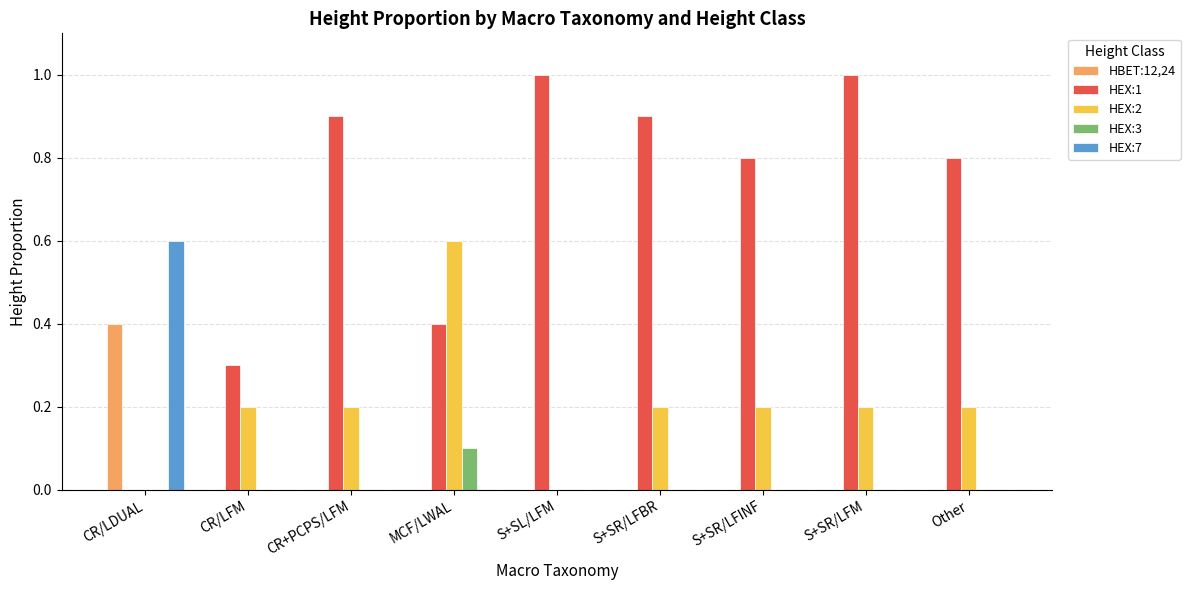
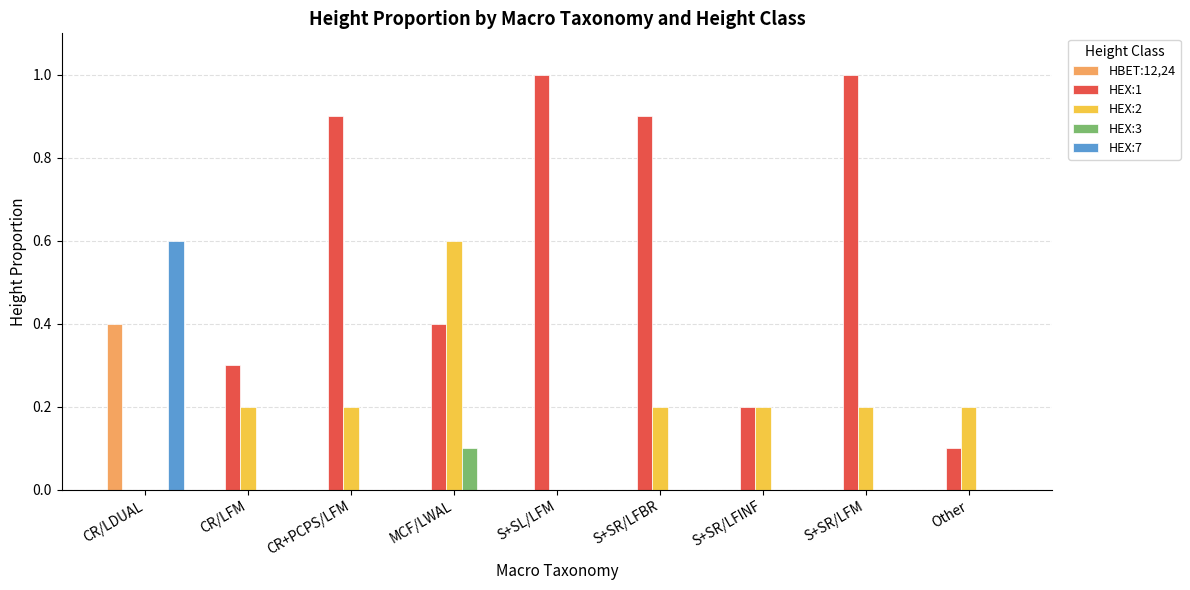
HEX:1, S+SR/LFINF: 0.8 -> 0.2
HEX:1, Other: 0.8 -> 0.1
